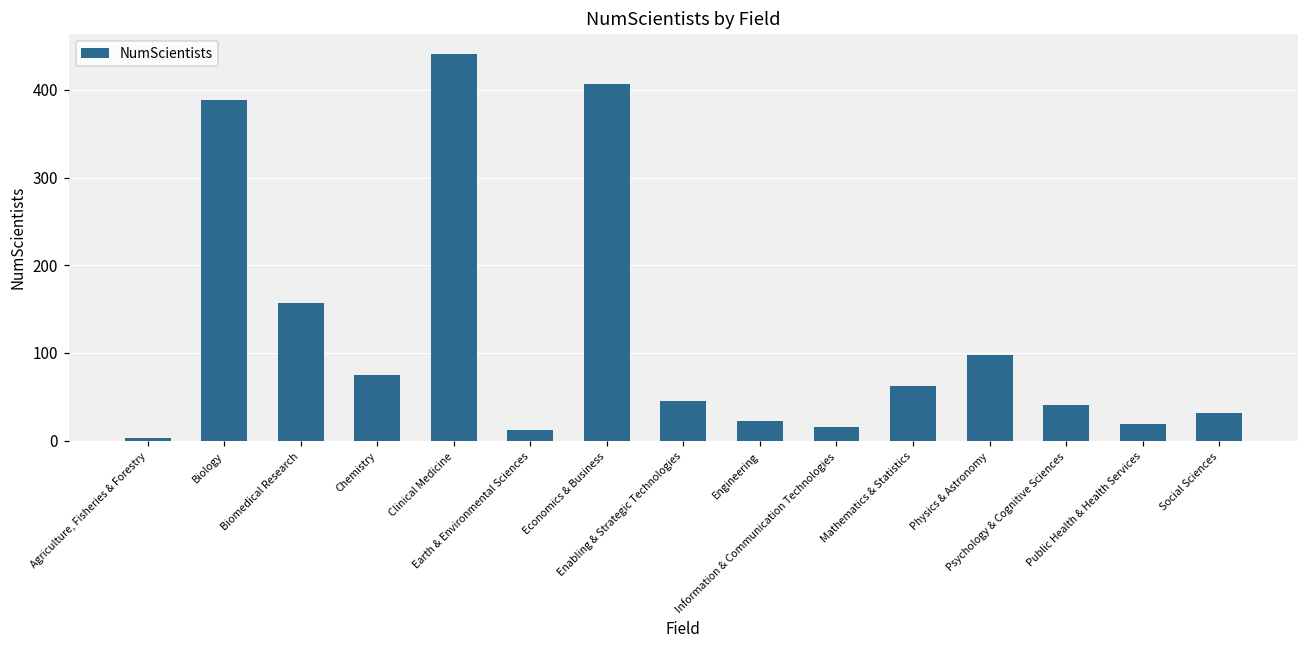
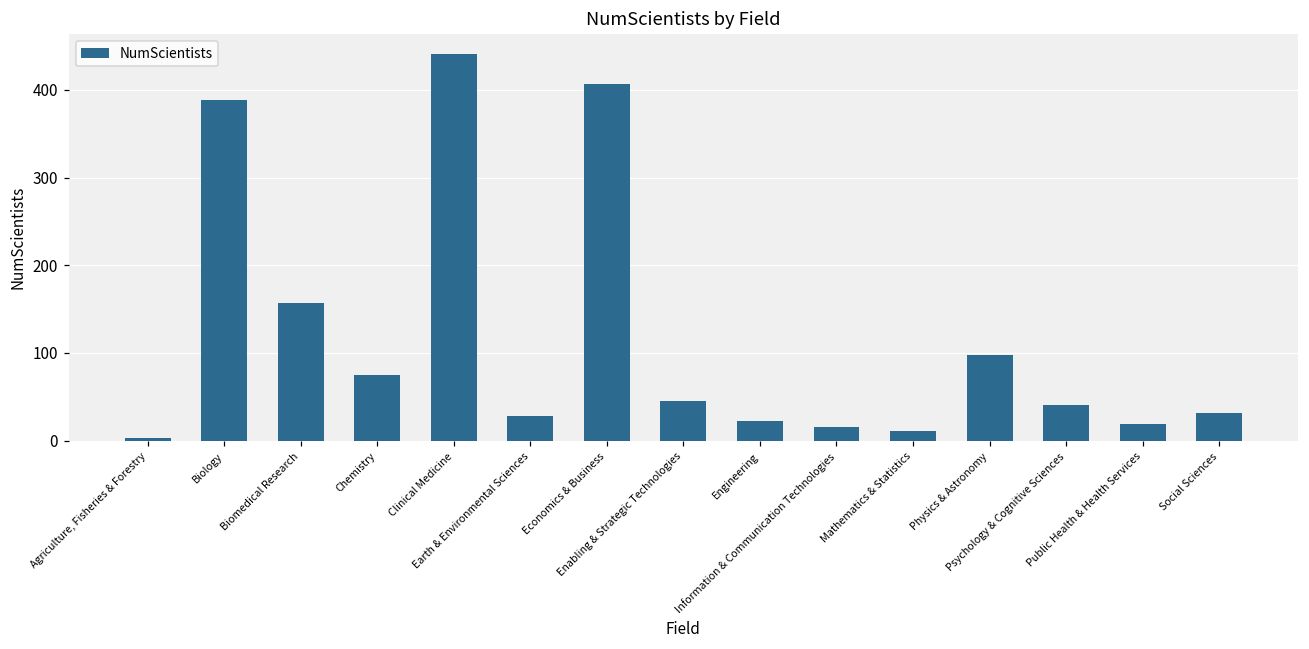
Earth & Environmental Sciences: 10 -> 30
Mathematics & Statistics: 60 -> 10
